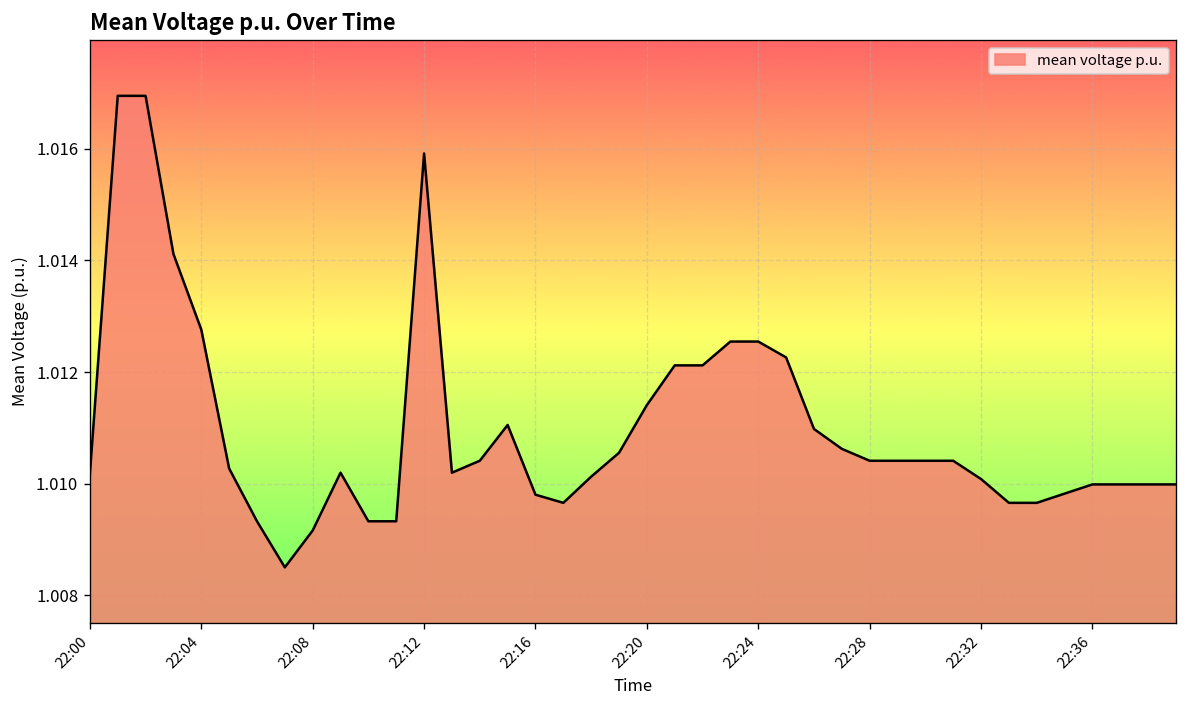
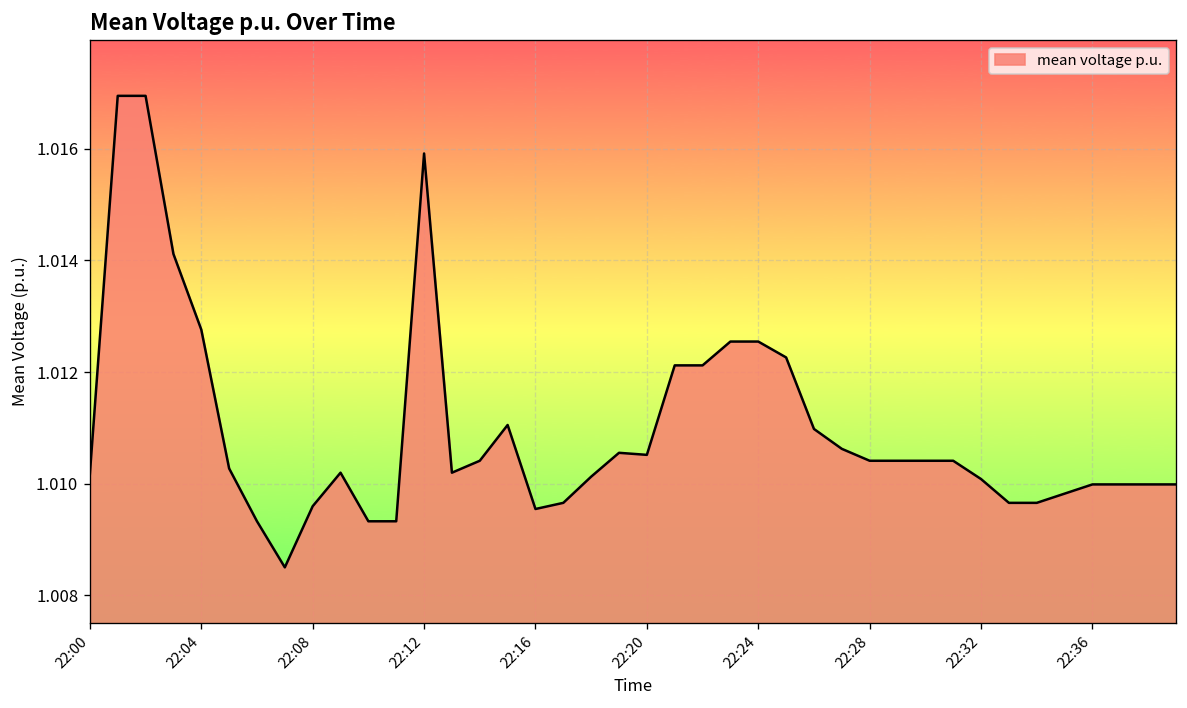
22:08: 1.0092 -> 1.0096
22:16: 1.0098 -> 1.0095
22:20: 1.0114 -> 1.0105
